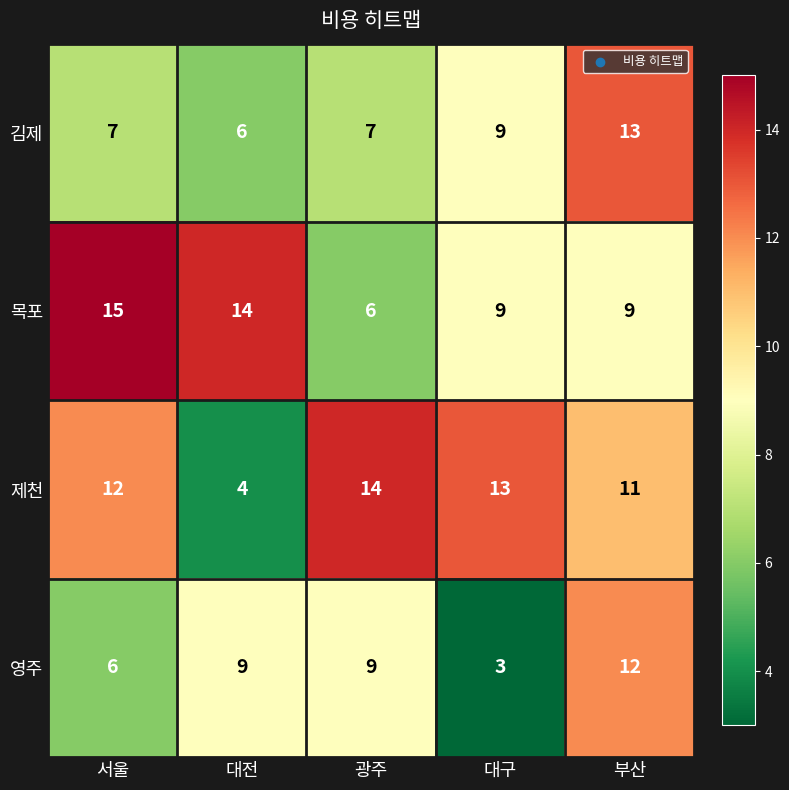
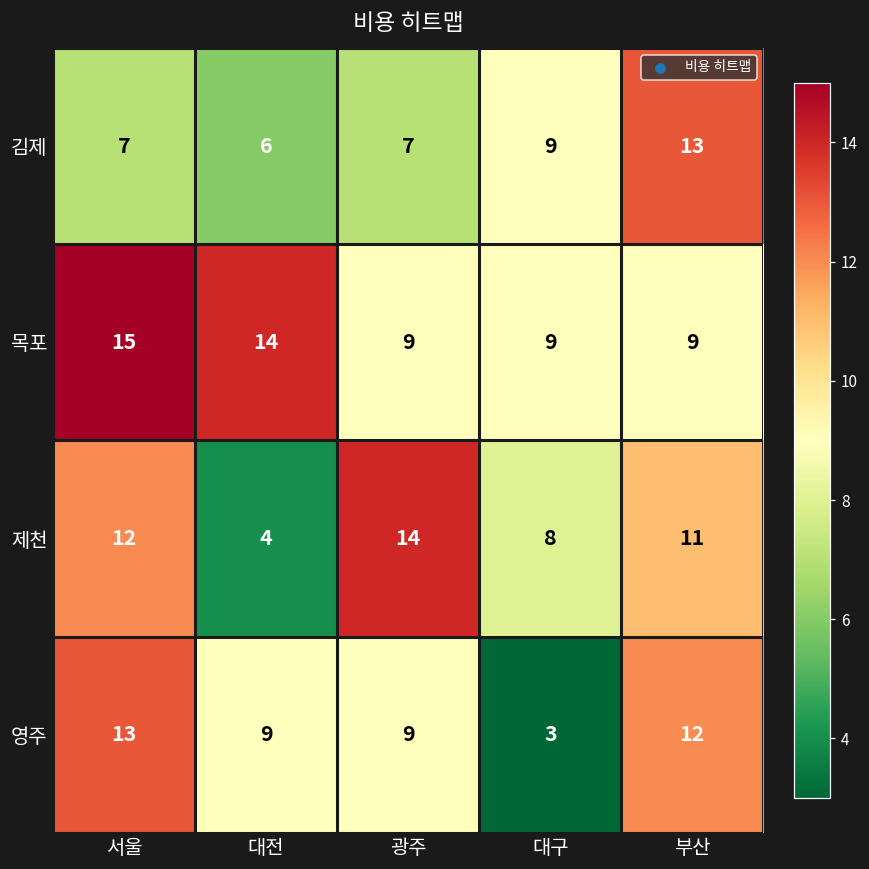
목포, 광주: 6 -> 9
제천, 대구: 13 -> 8
영주, 서울: 6 -> 13
